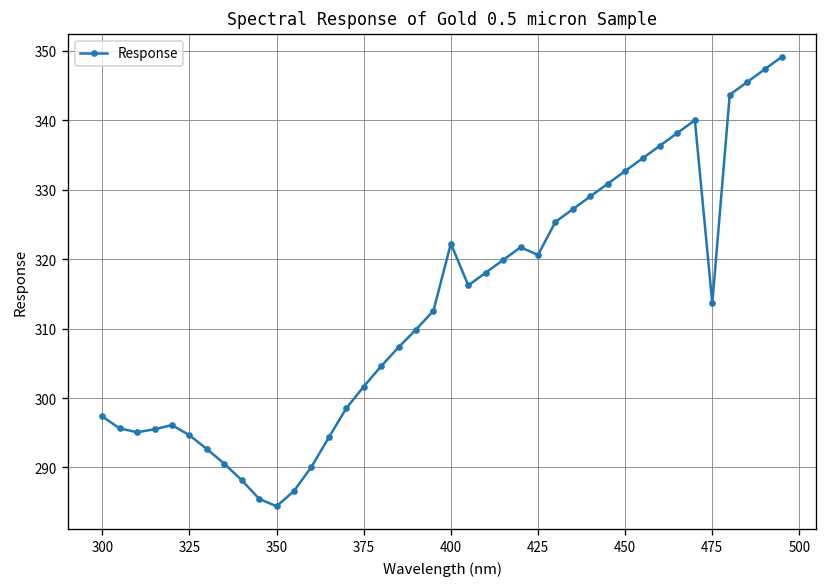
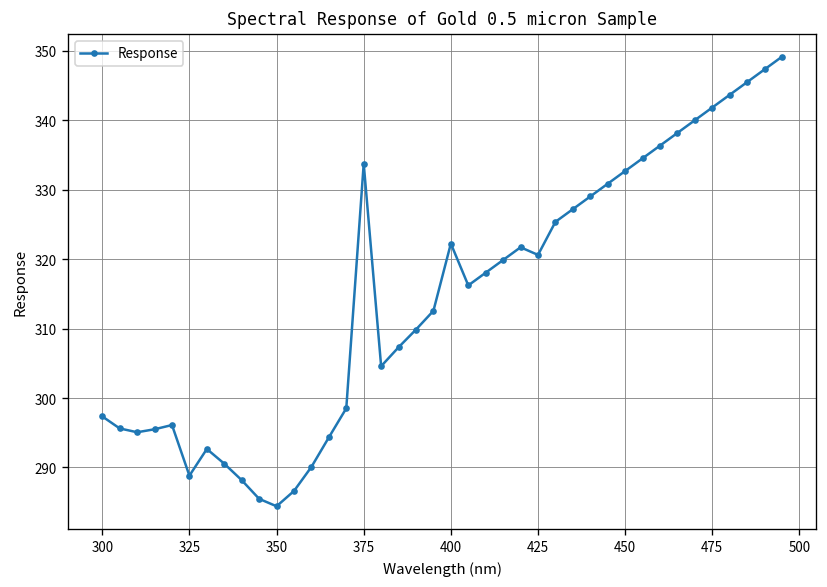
325: 295 -> 289
375: 302 -> 334
475: 314 -> 342
